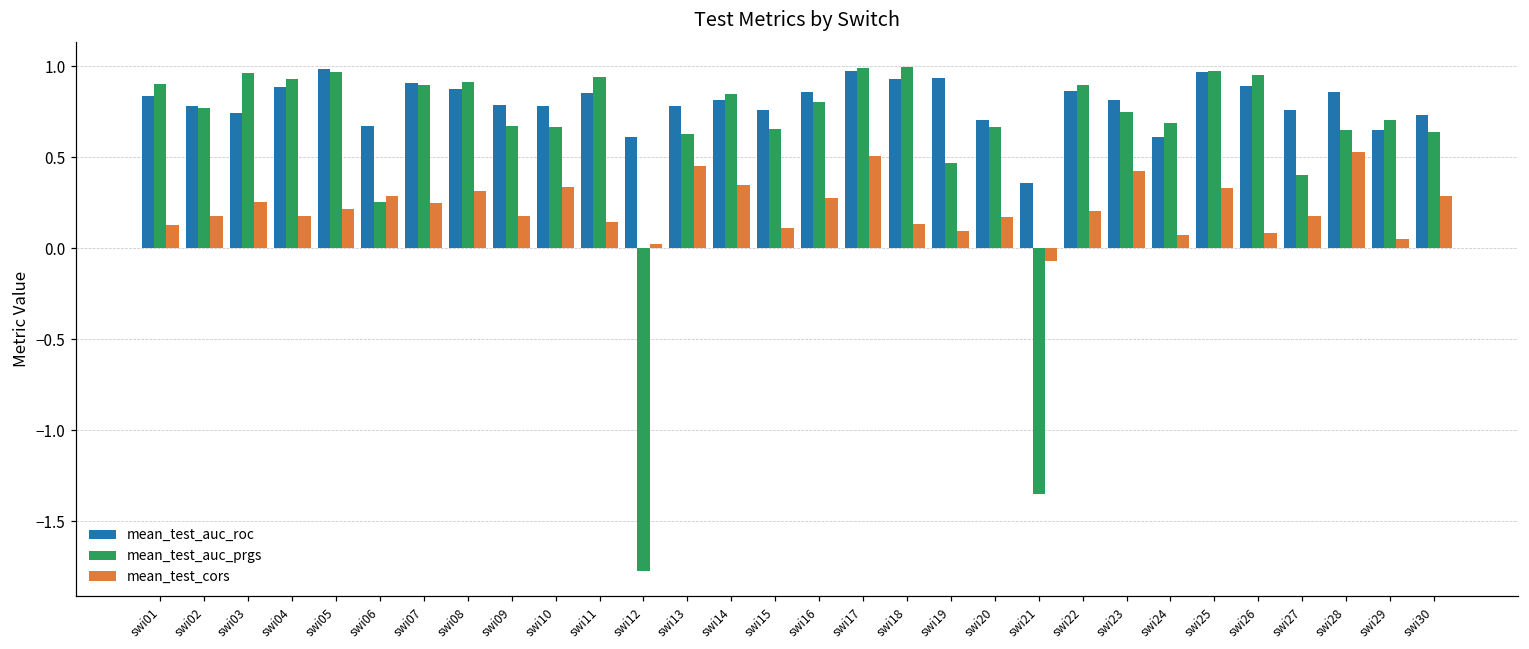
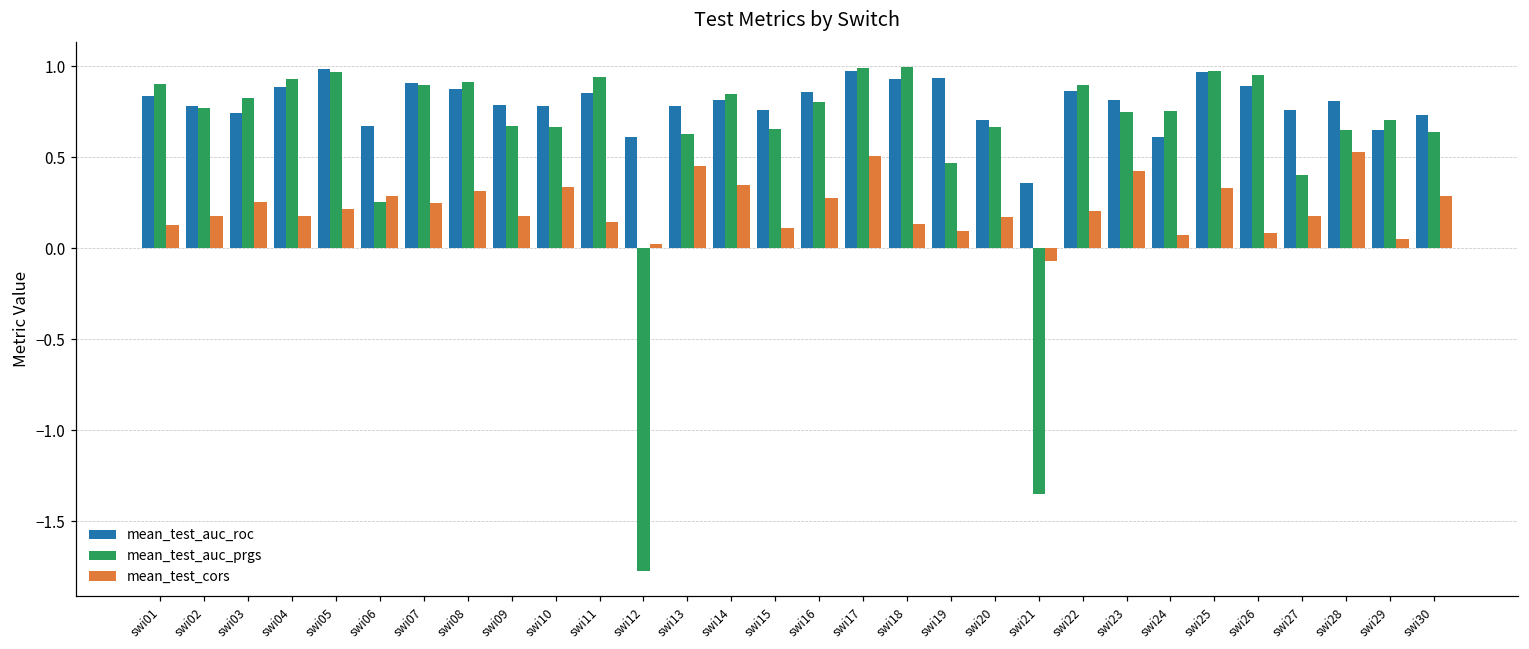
mean_test_auc_prgs, swi03: 0.96 -> 0.82
mean_test_auc_prgs, swi24: 0.69 -> 0.75
mean_test_auc_roc, swi28: 0.86 -> 0.81
